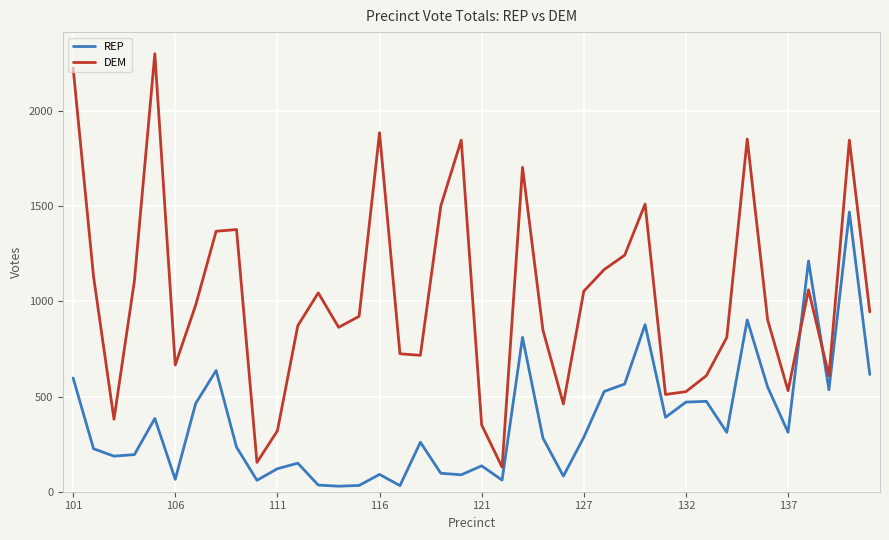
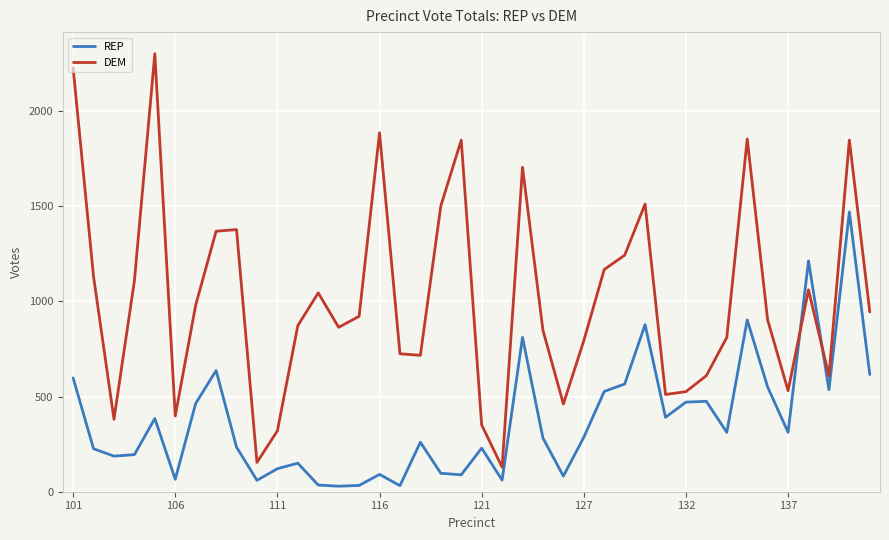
DEM, 106: 670 -> 400
REP, 121: 140 -> 230
DEM, 127: 1050 -> 790
